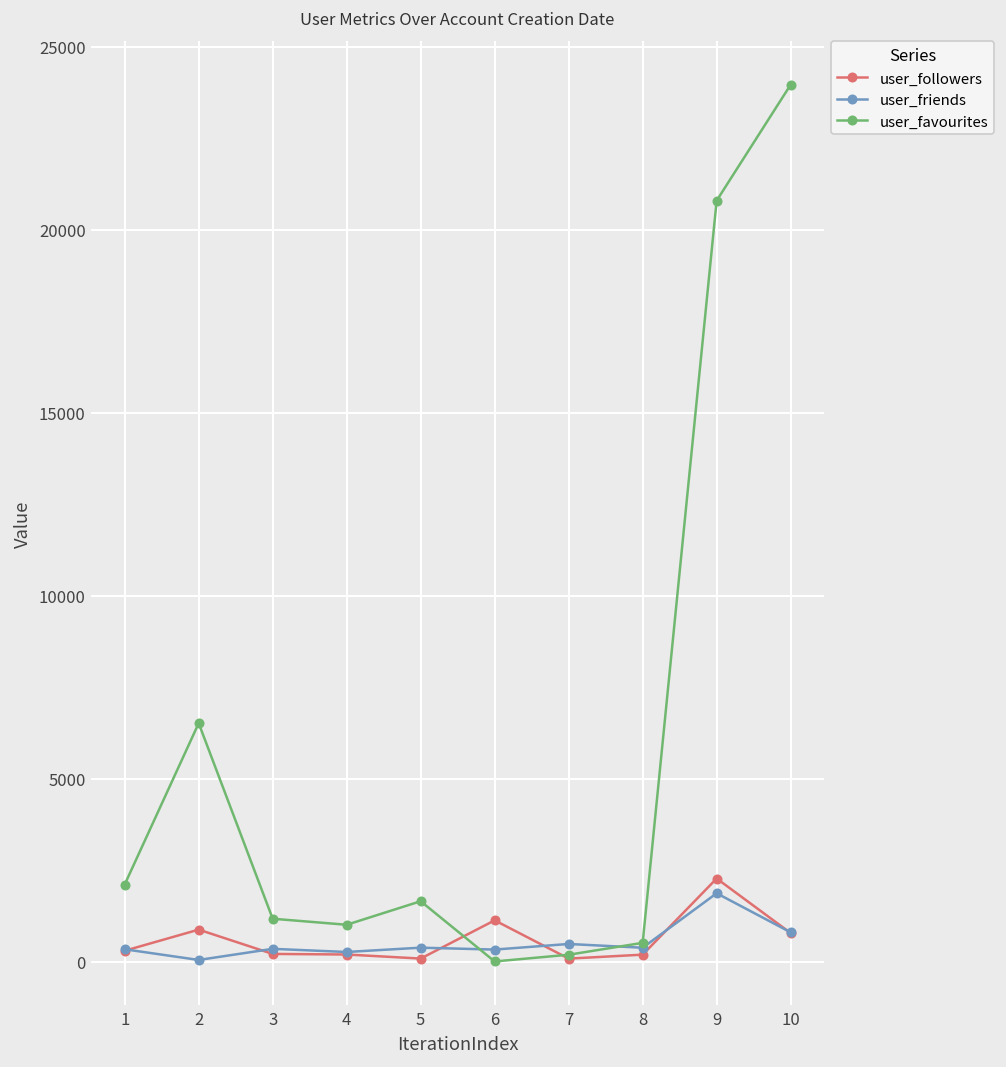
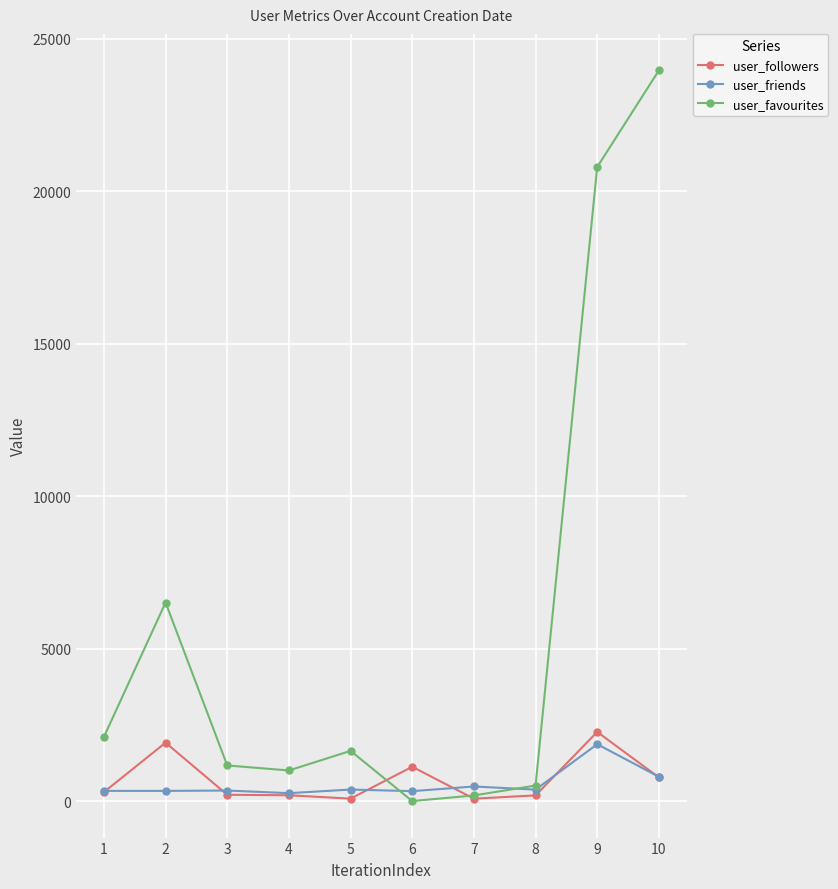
user_followers, 2: 900 -> 1900
user_friends, 2: 0 -> 300
